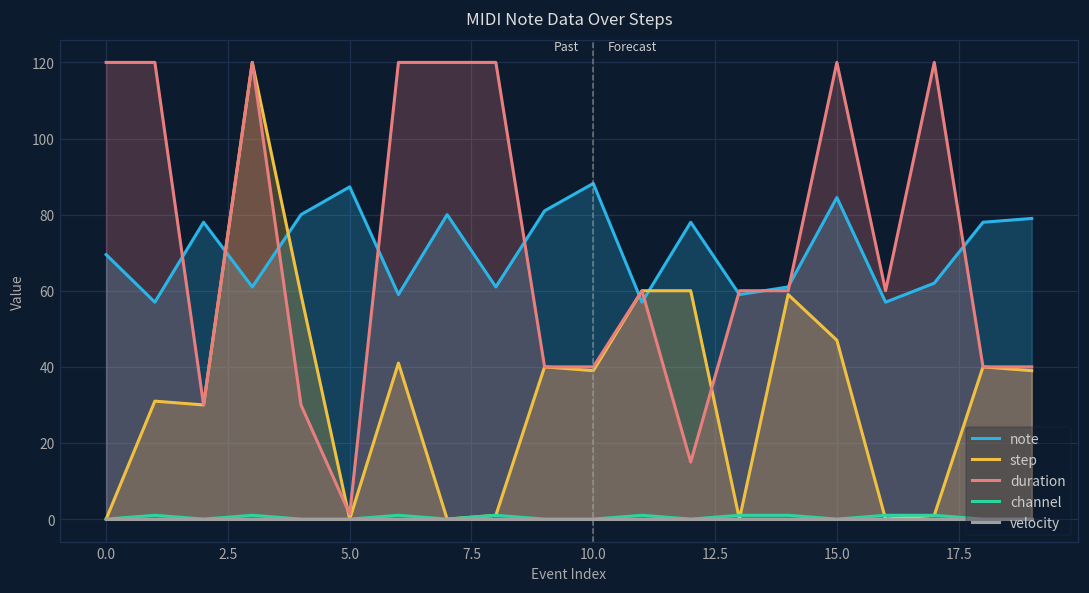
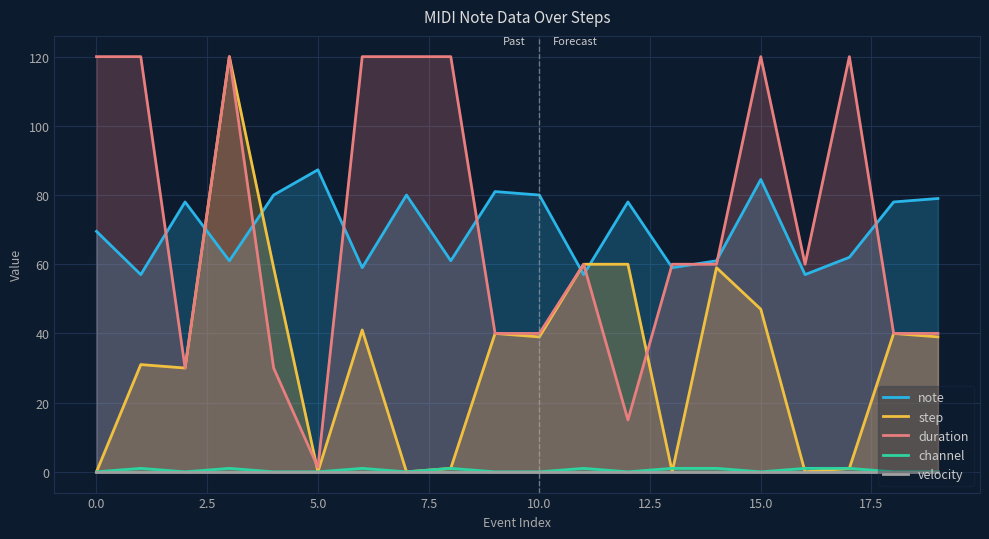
note, 10.0: 88 -> 80
